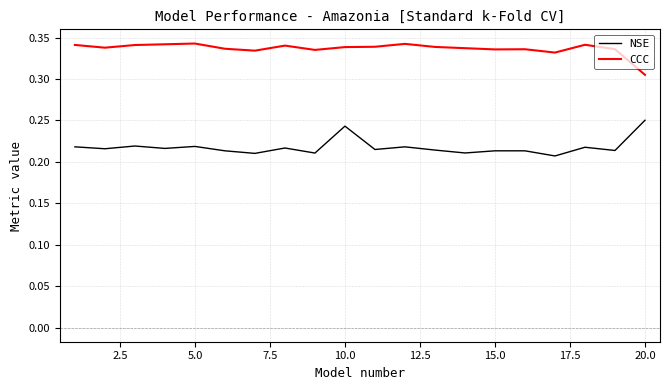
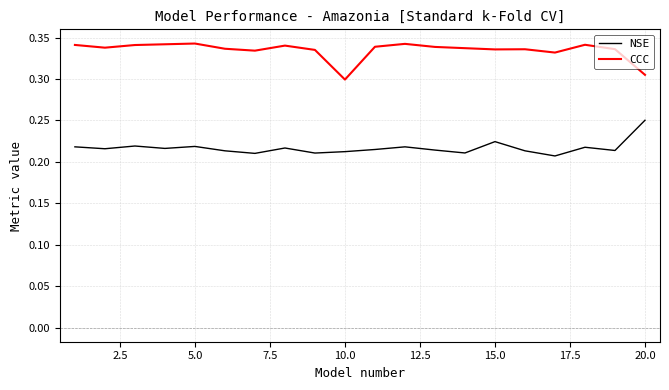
NSE, 10.0: 0.24 -> 0.21
CCC, 10.0: 0.34 -> 0.30
NSE, 15.0: 0.21 -> 0.22
